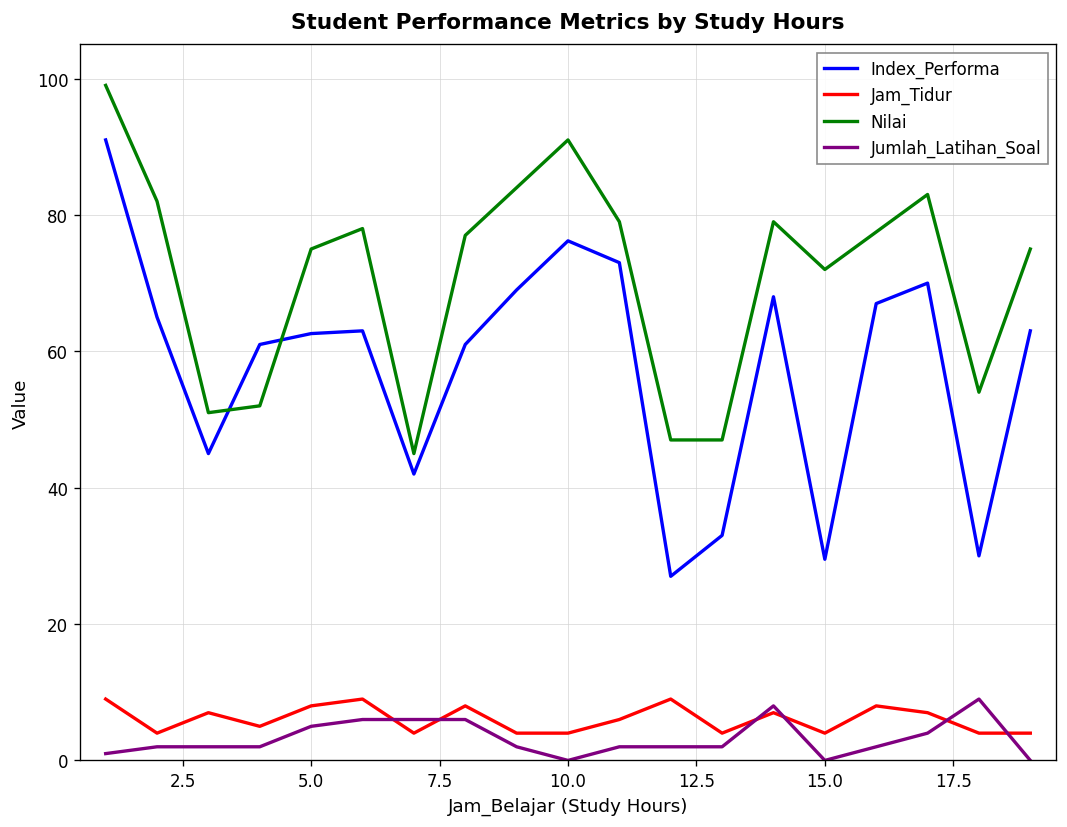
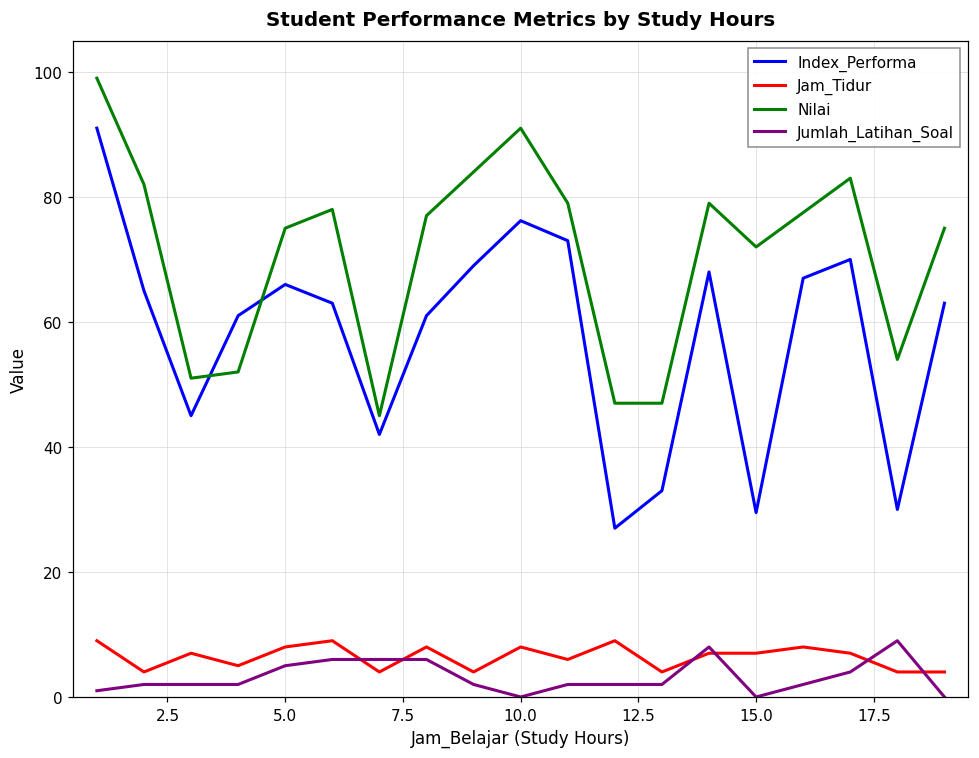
Index_Performa, 5.0: 63 -> 66
Jam_Tidur, 10.0: 4 -> 8
Jam_Tidur, 15.0: 4 -> 7
